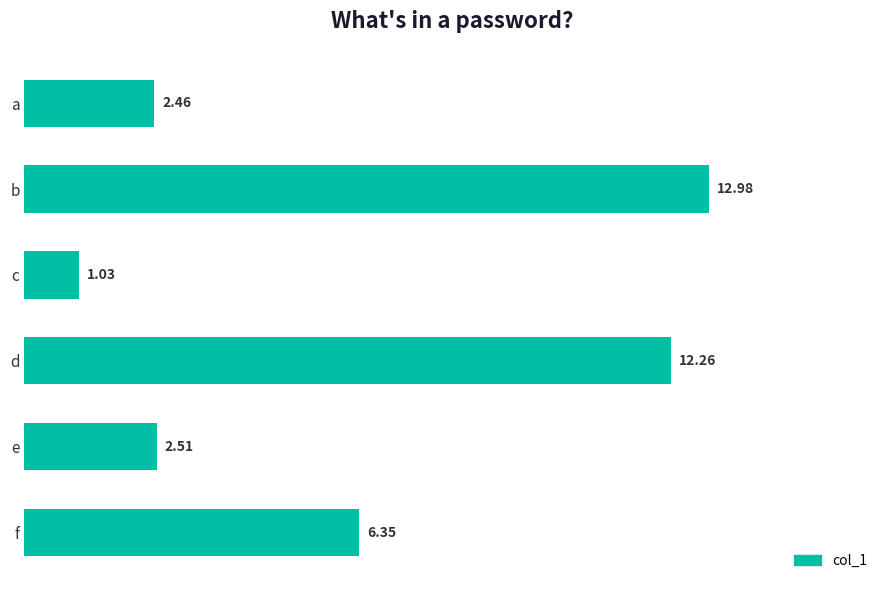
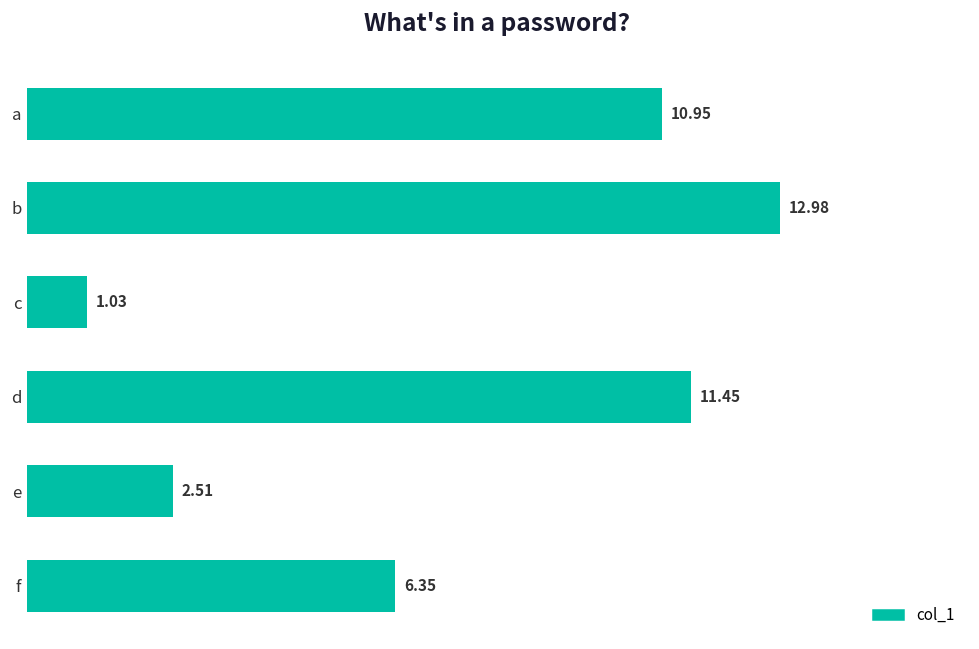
a: 2.46 -> 10.95
d: 12.26 -> 11.45
